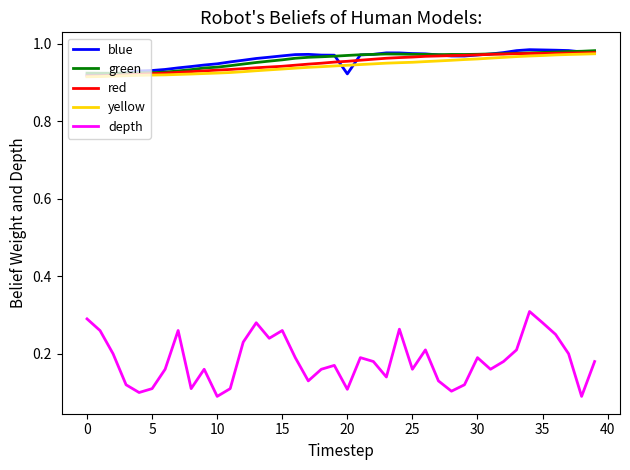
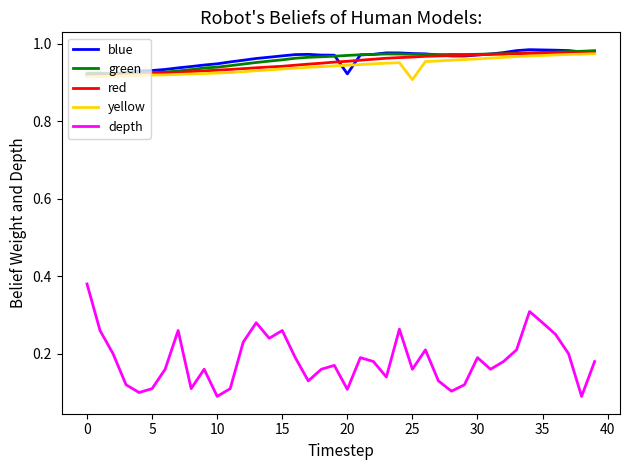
depth, 0: 0.29 -> 0.38
yellow, 25: 0.95 -> 0.91
